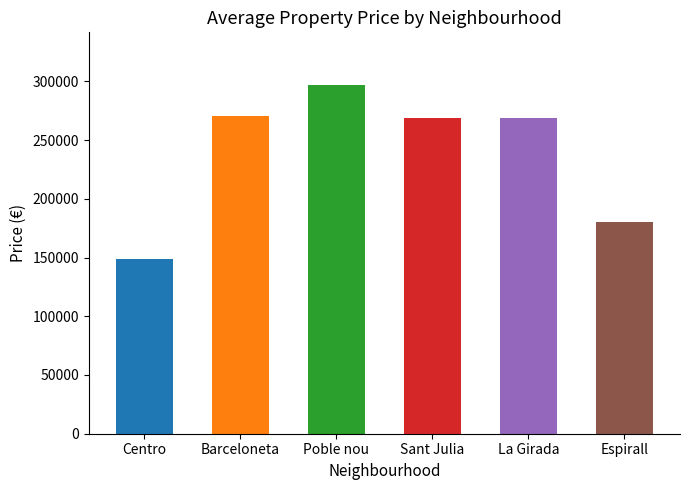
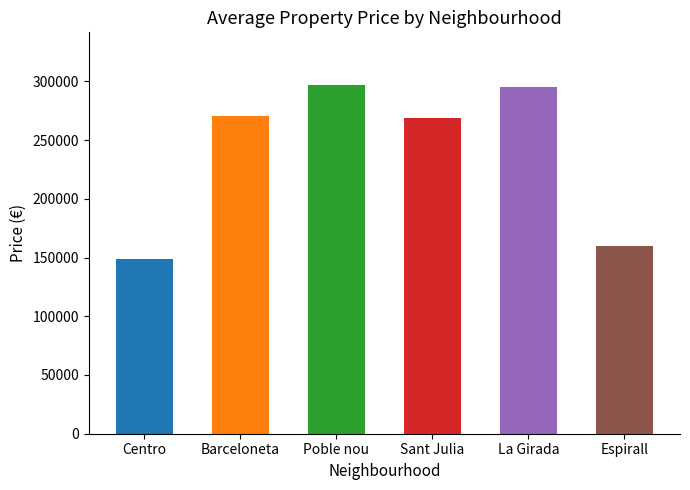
La Girada: 269000 -> 295000
Espirall: 180000 -> 159000
